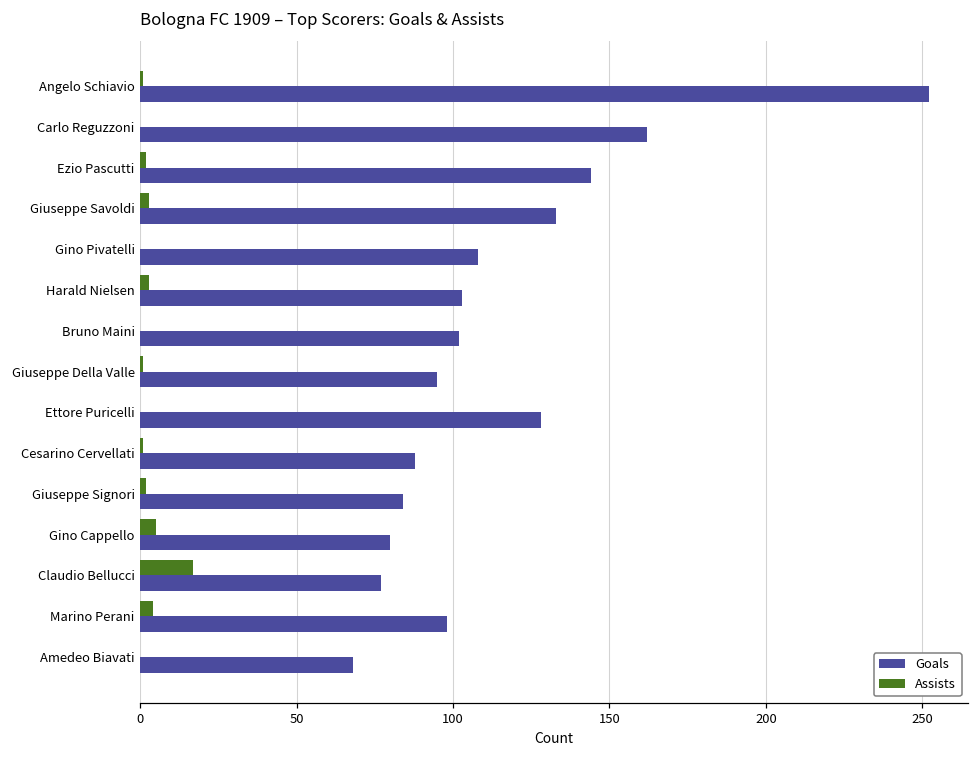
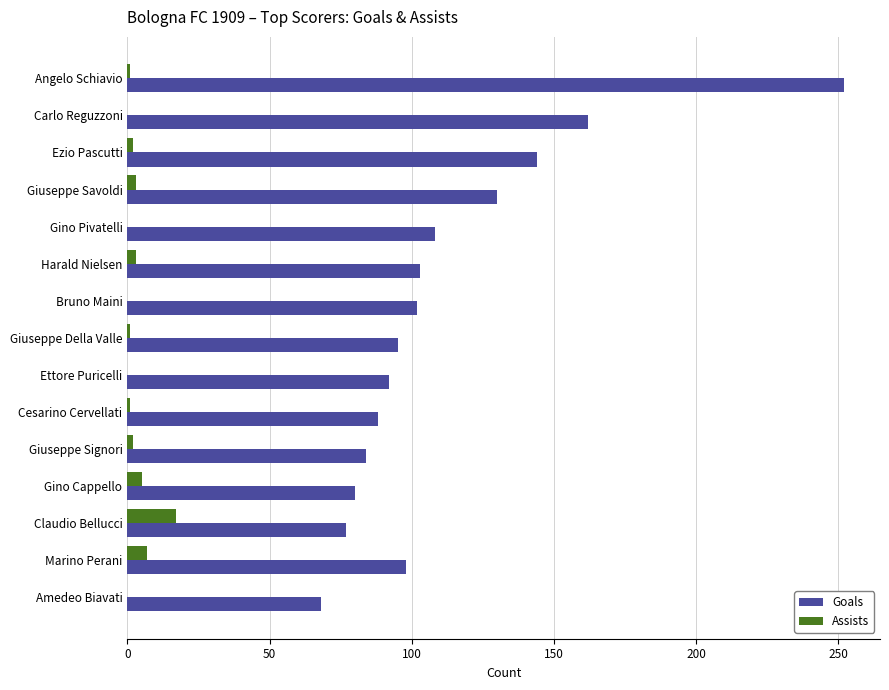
Goals, Giuseppe Savoldi: 133 -> 130
Goals, Ettore Puricelli: 128 -> 92
Assists, Marino Perani: 4 -> 7
